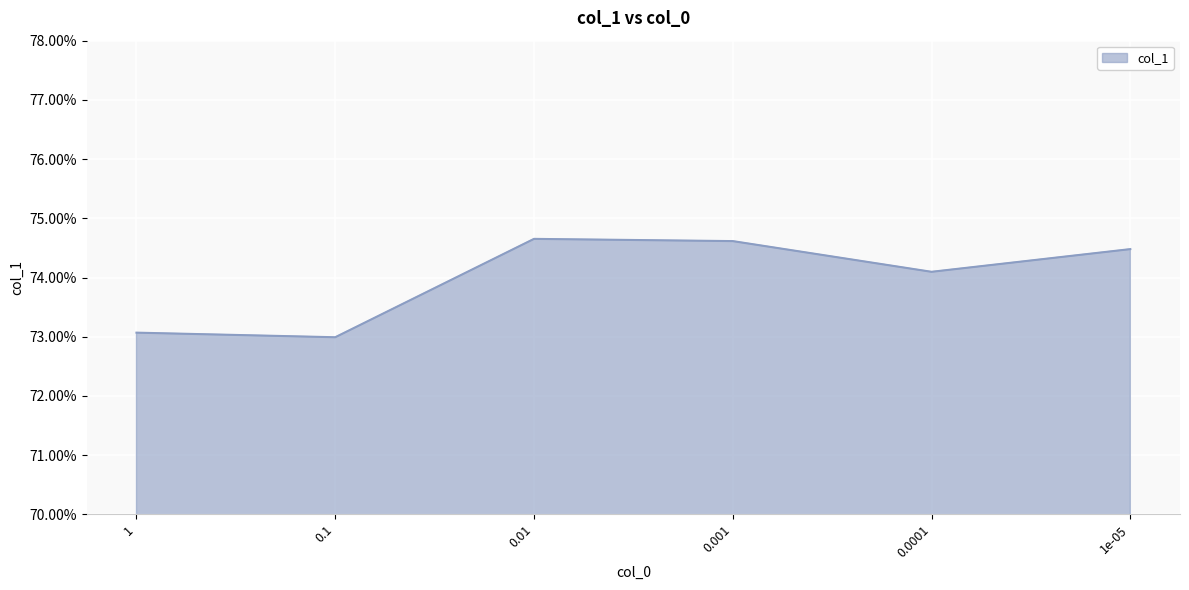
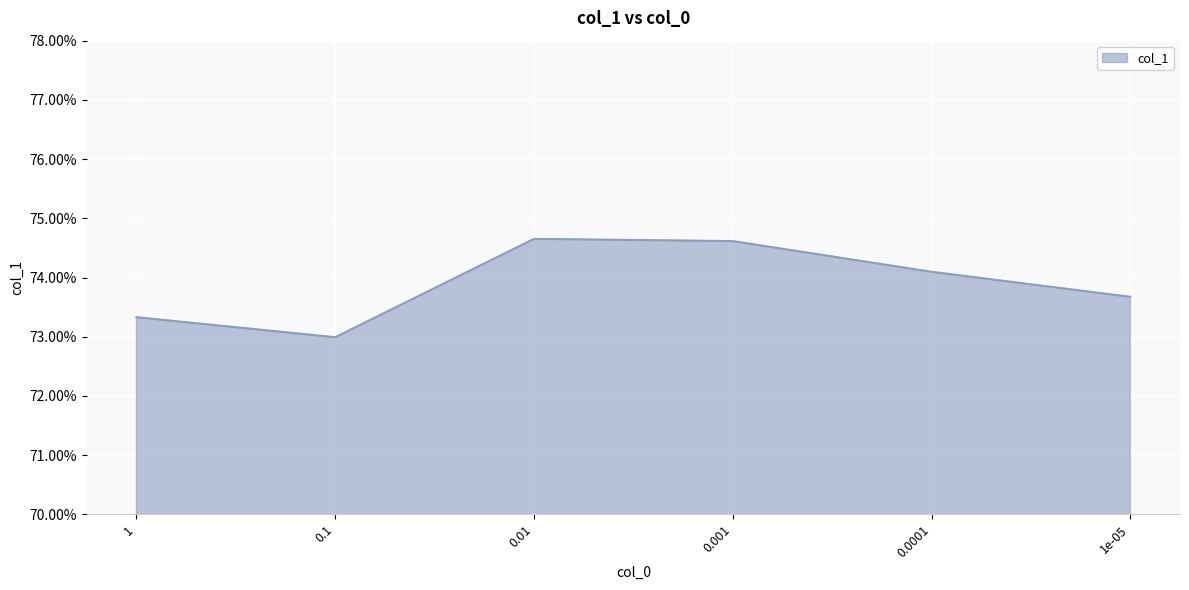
1: 73.1% -> 73.3%
1e-05: 74.5% -> 73.7%
